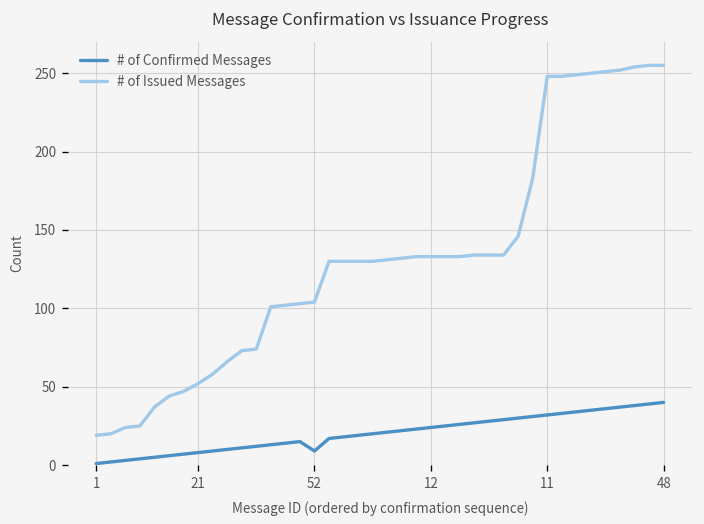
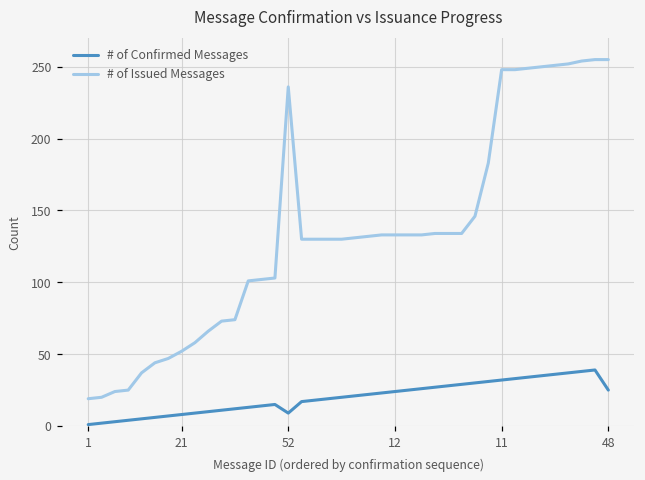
# of Issued Messages, 52: 104 -> 236
# of Confirmed Messages, 48: 40 -> 25
